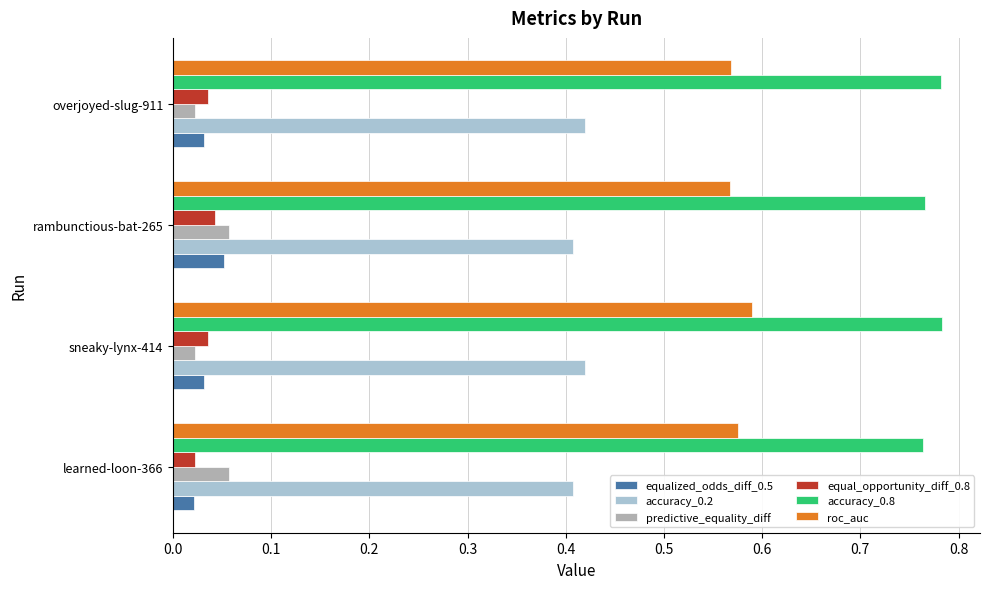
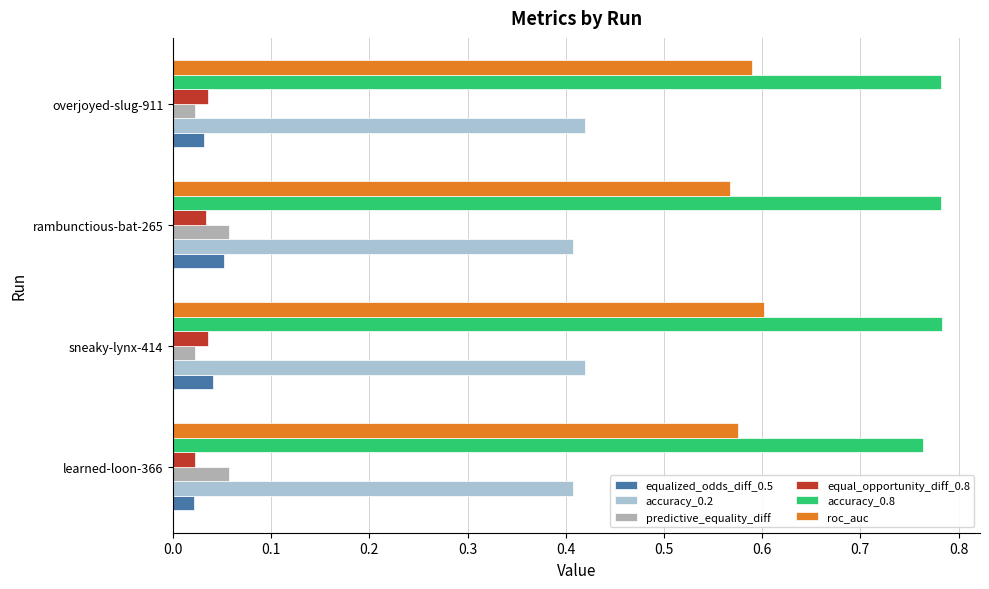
roc_auc, overjoyed-slug-911: 0.57 -> 0.59
accuracy_0.8, rambunctious-bat-265: 0.77 -> 0.78
equal_opportunity_diff_0.8, rambunctious-bat-265: 0.04 -> 0.03
roc_auc, sneaky-lynx-414: 0.59 -> 0.60
equalized_odds_diff_0.5, sneaky-lynx-414: 0.03 -> 0.04
